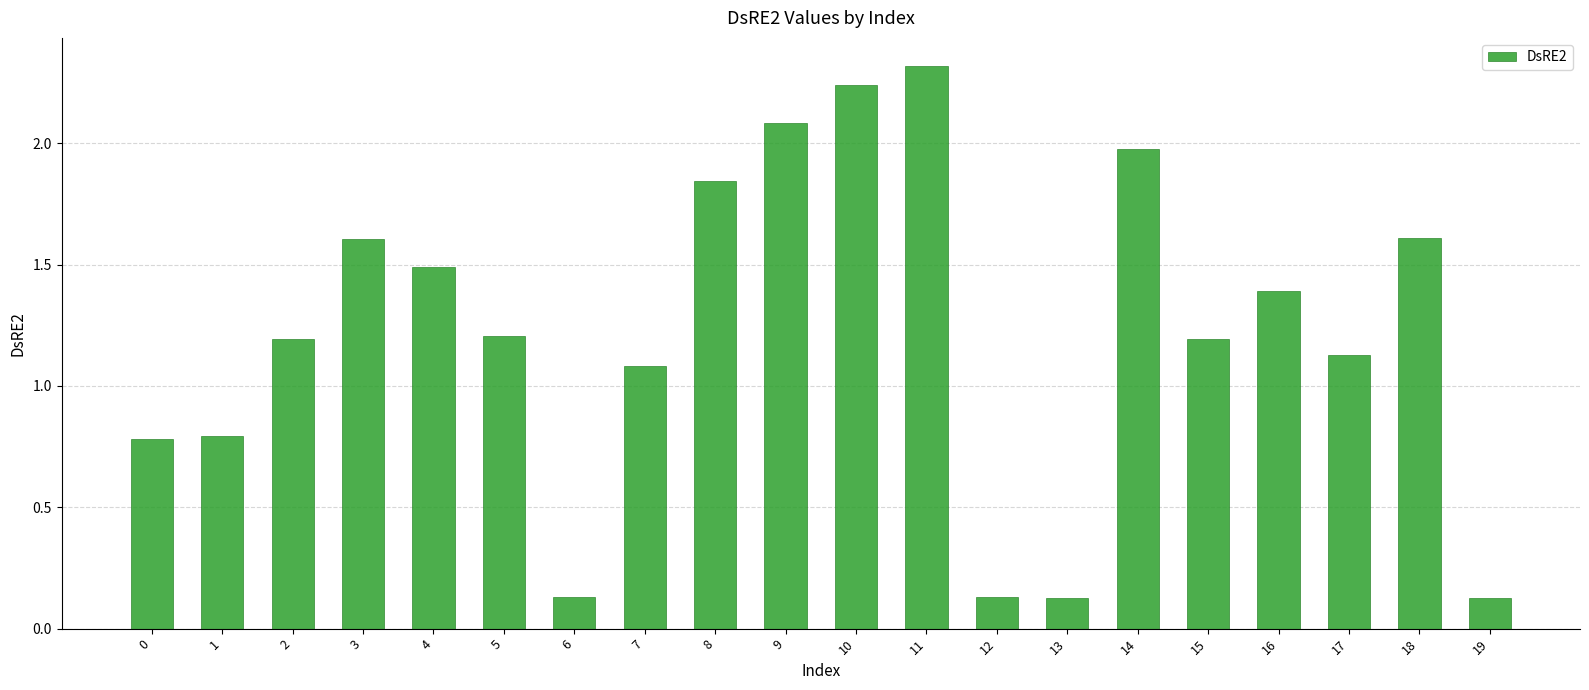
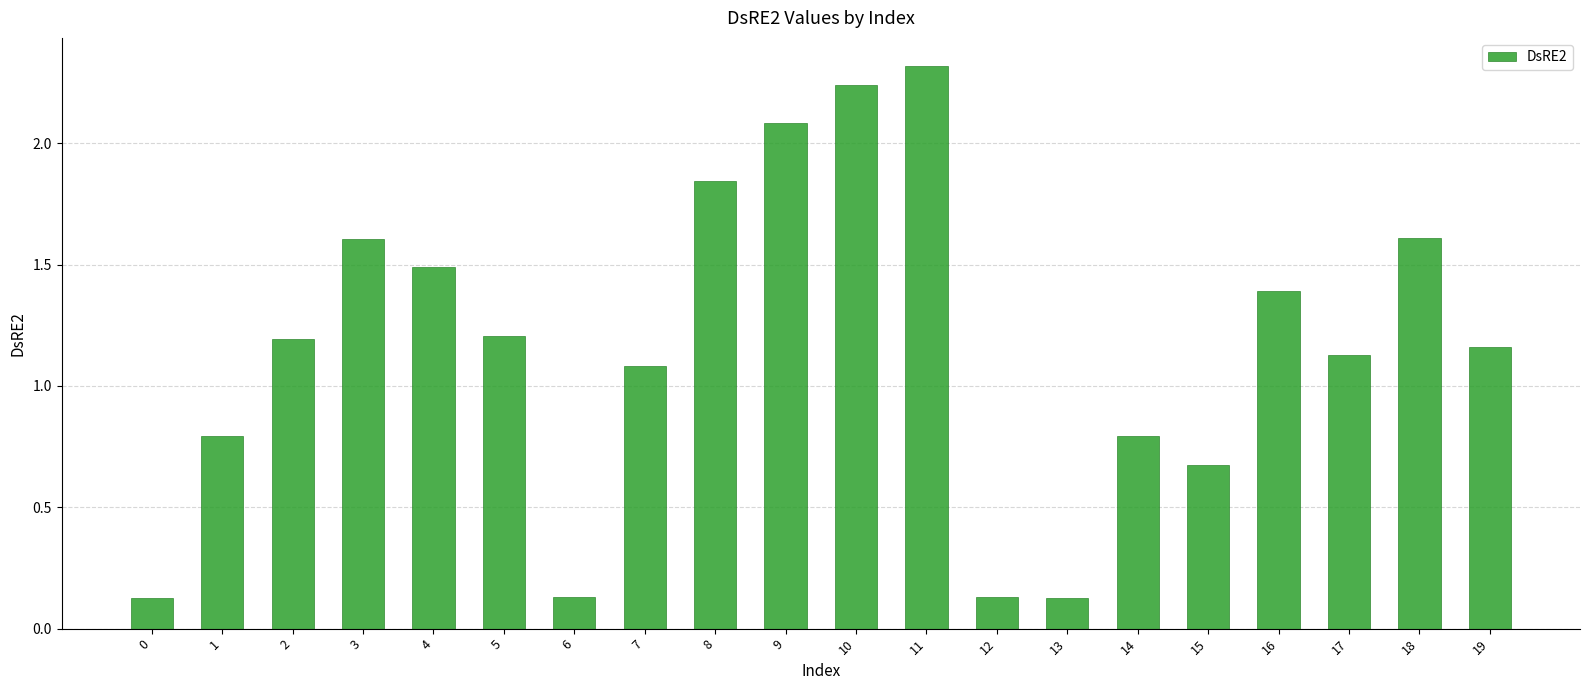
0: 0.78 -> 0.13
14: 1.98 -> 0.80
15: 1.19 -> 0.68
19: 0.13 -> 1.16
